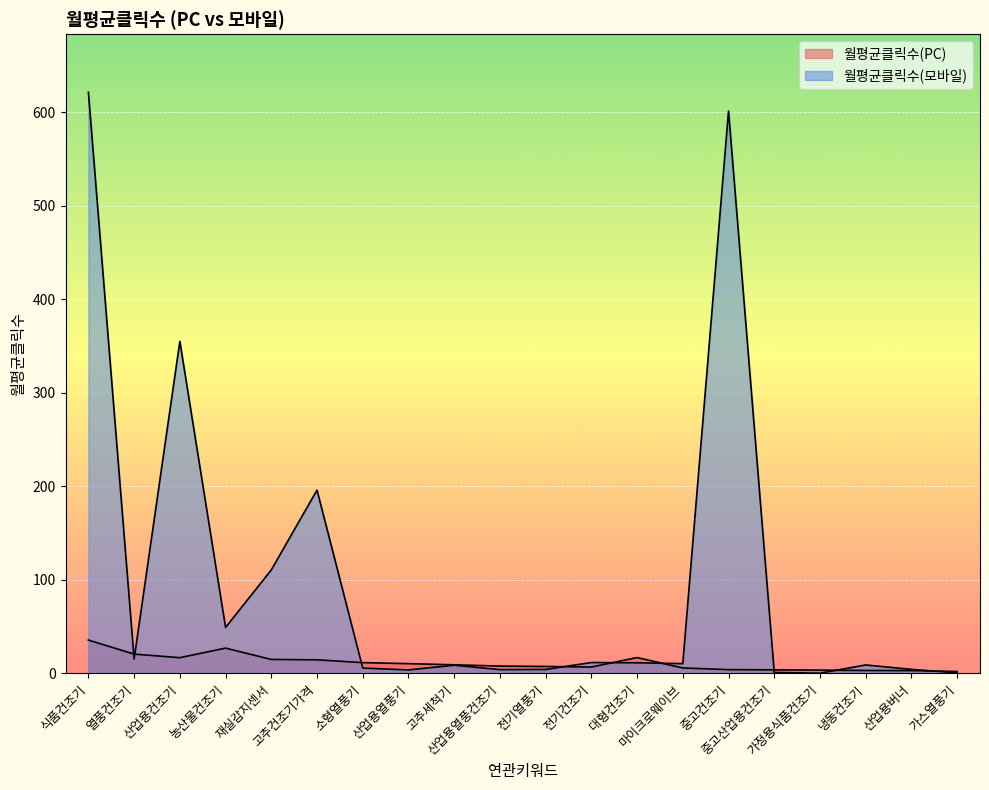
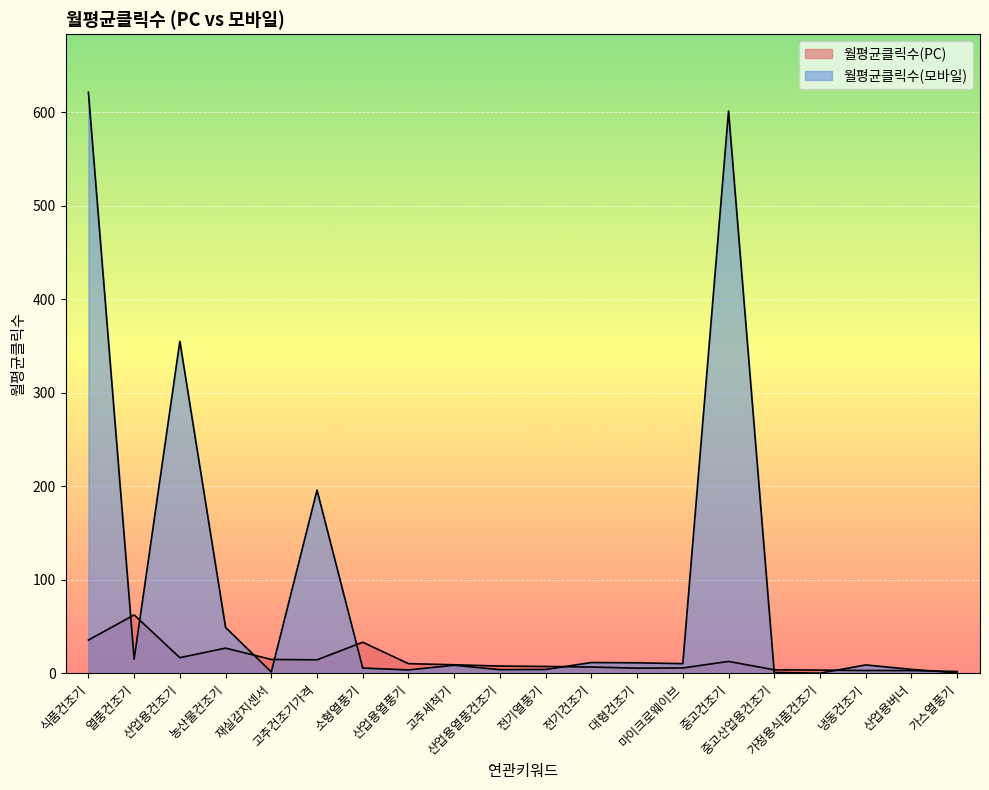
월평균클릭수(PC), 열풍건조기: 20 -> 60
월평균클릭수(모바일), 재실감지센서: 110 -> 0
월평균클릭수(PC), 소형열풍기: 10 -> 30
월평균클릭수(PC), 대형건조기: 20 -> 10
월평균클릭수(PC), 중고건조기: 0 -> 10
